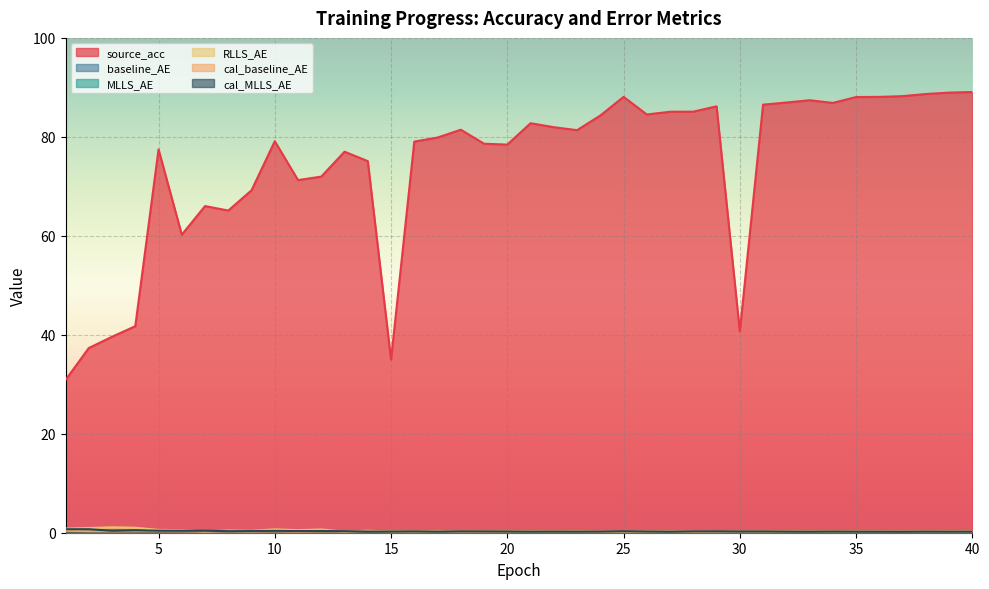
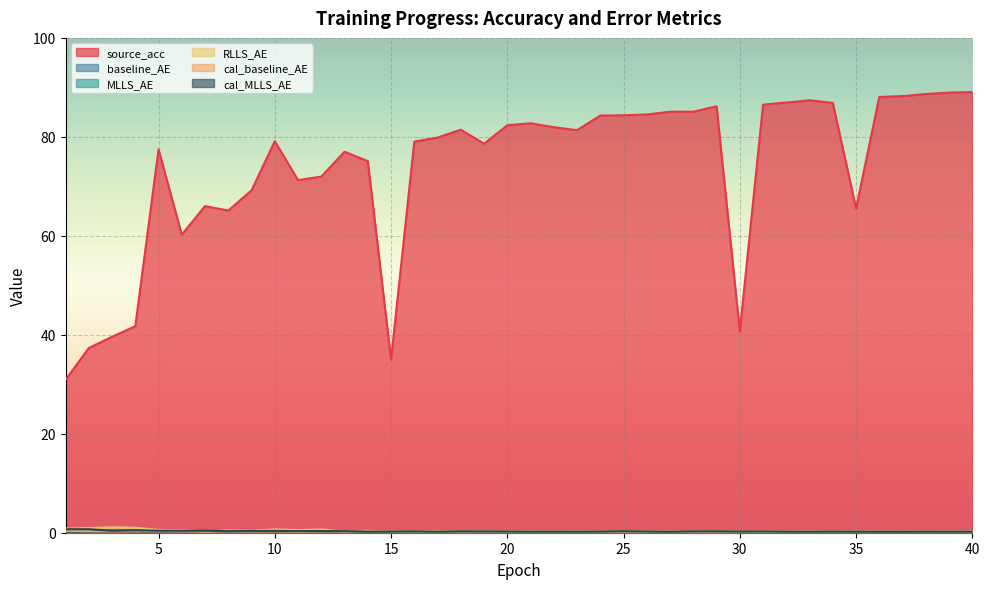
source_acc, 20: 78 -> 82
source_acc, 25: 88 -> 84
source_acc, 35: 88 -> 66
